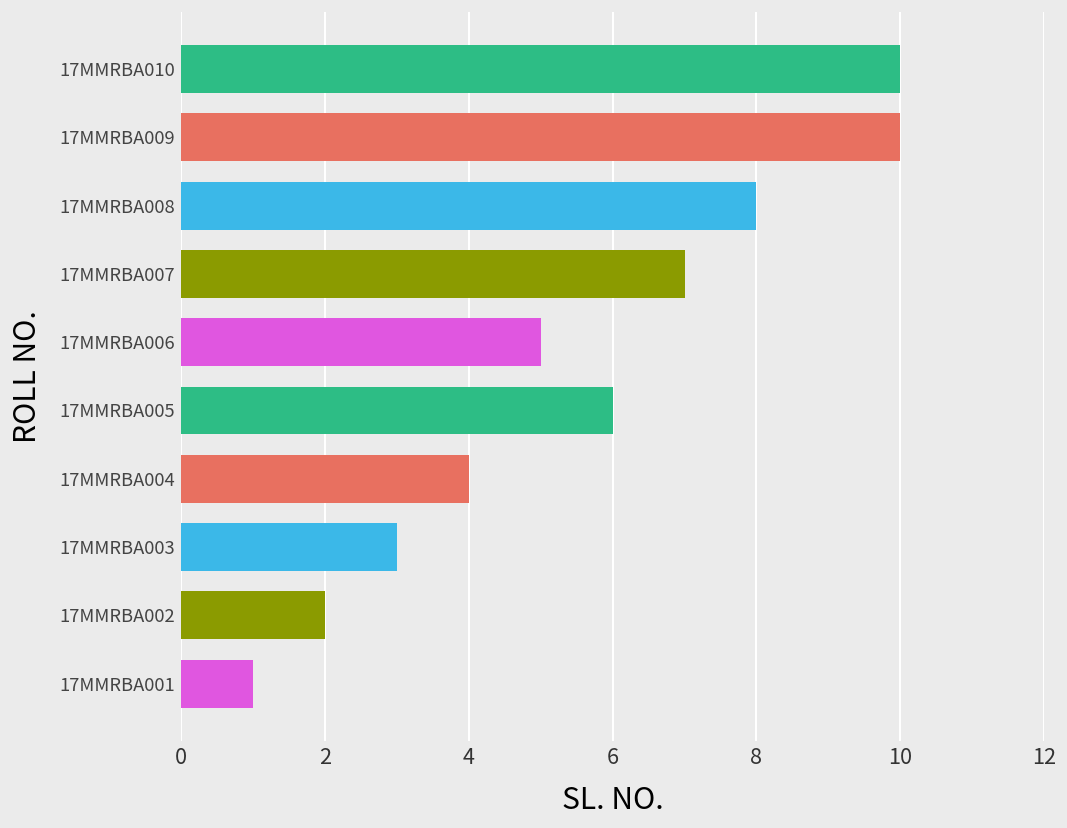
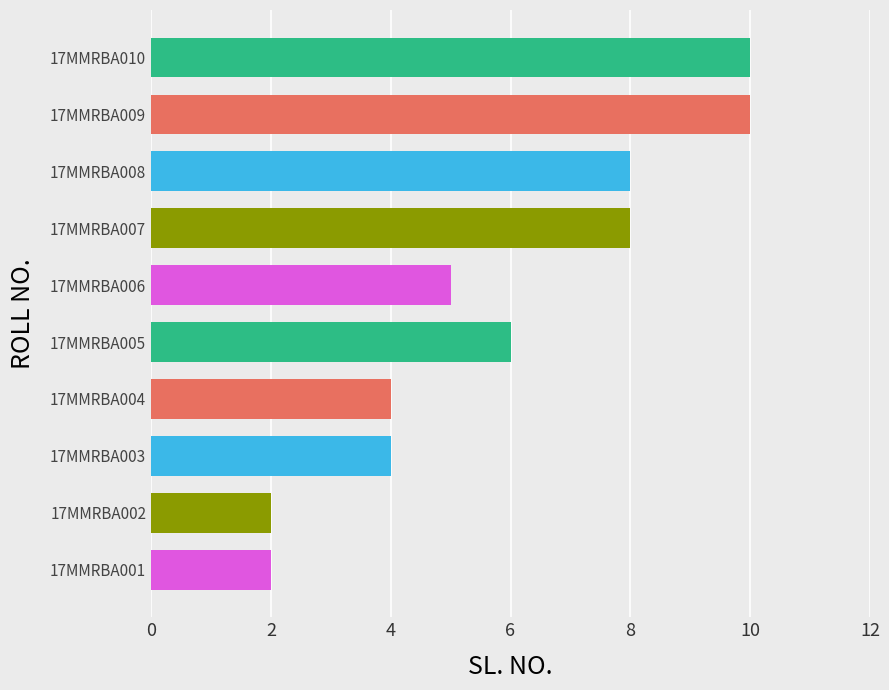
17MMRBA007: 7 -> 8
17MMRBA003: 3 -> 4
17MMRBA001: 1 -> 2
